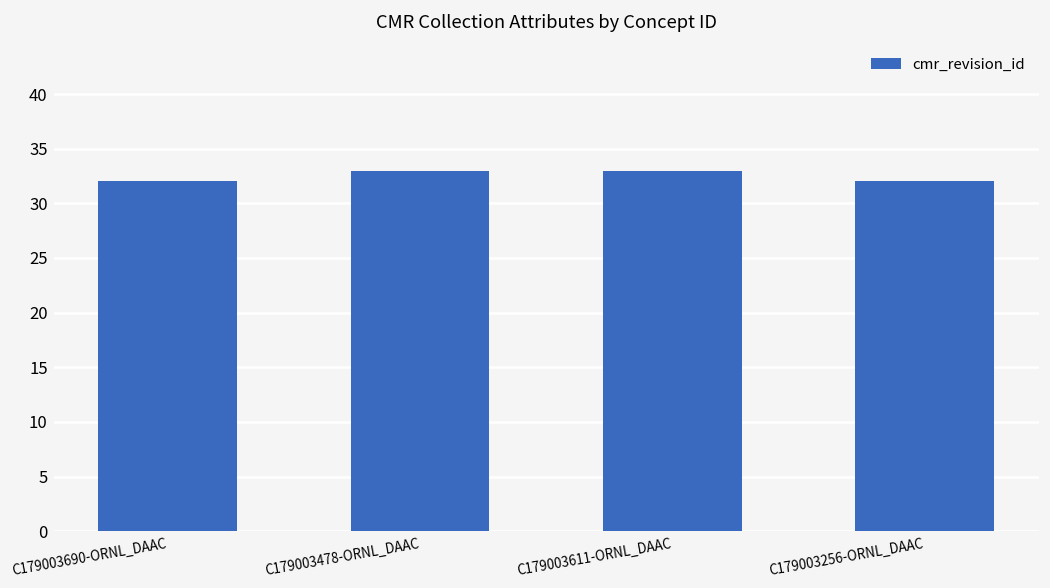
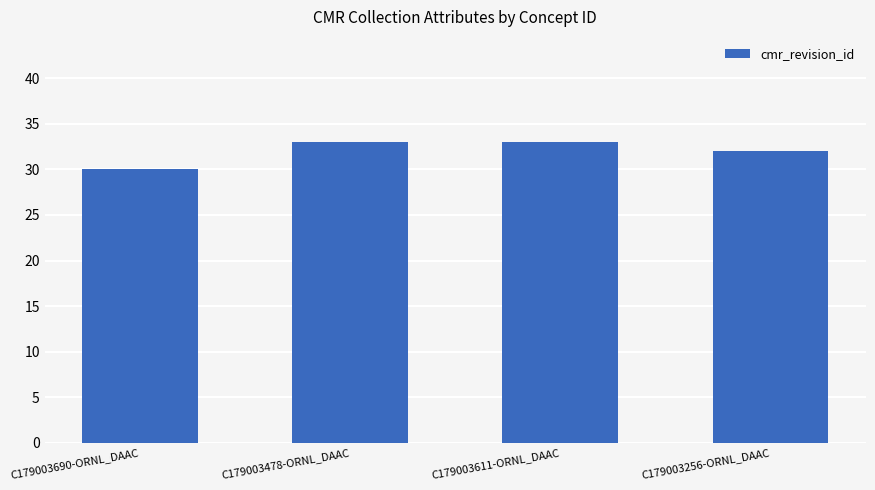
C179003690-ORNL_DAAC: 32 -> 30
